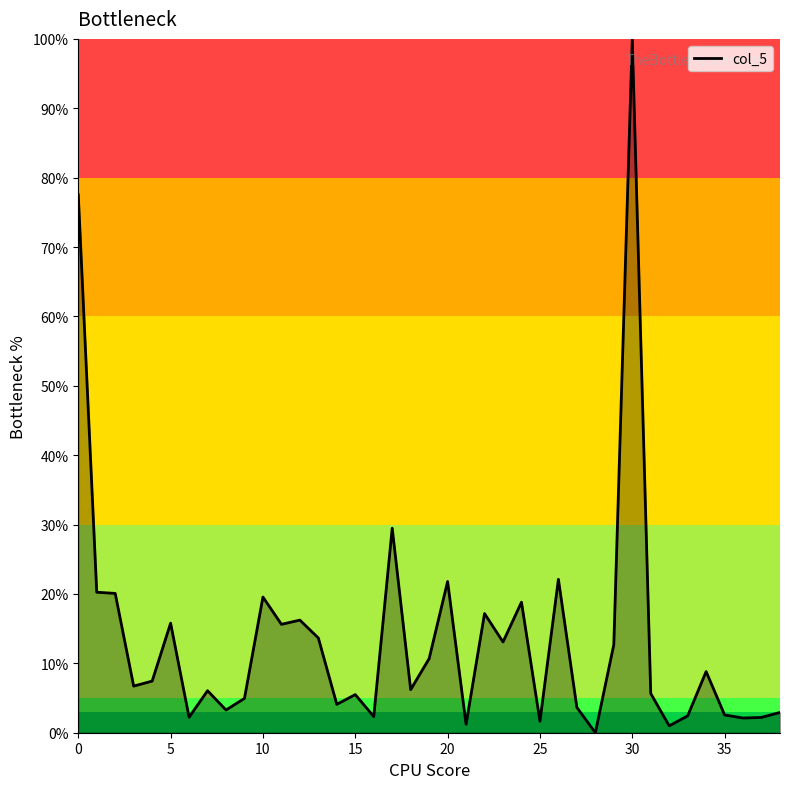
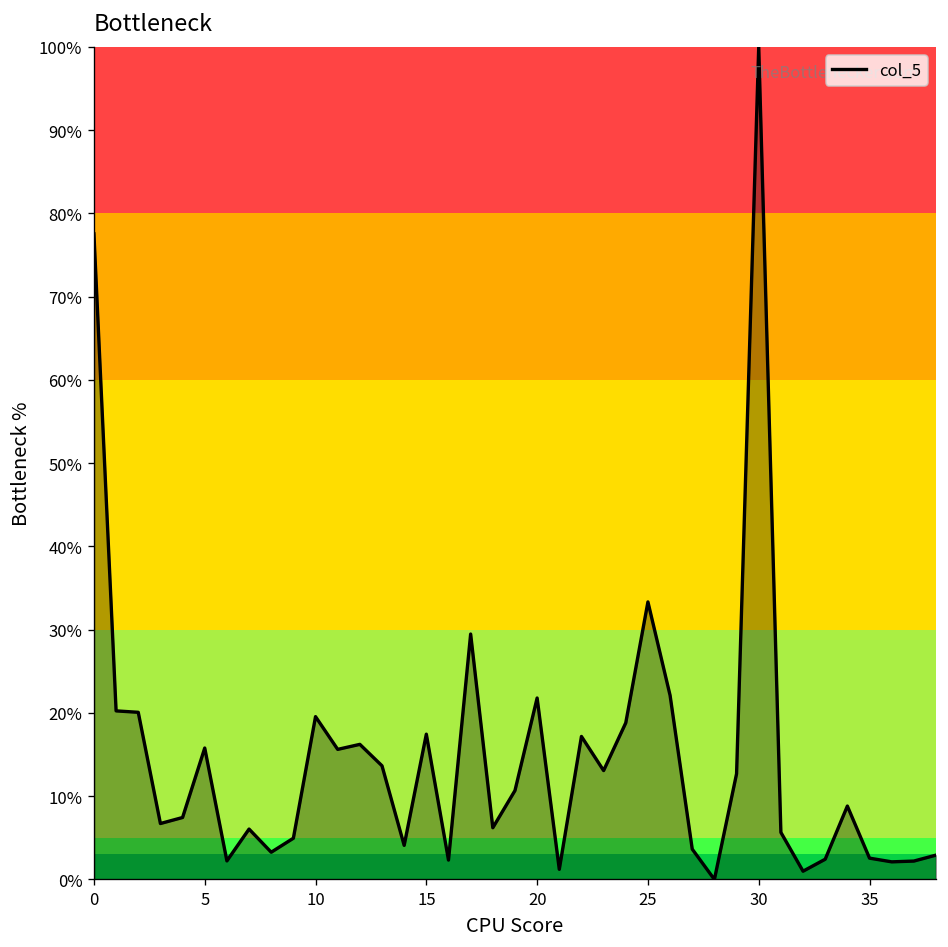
15: 5% -> 17%
25: 2% -> 33%
